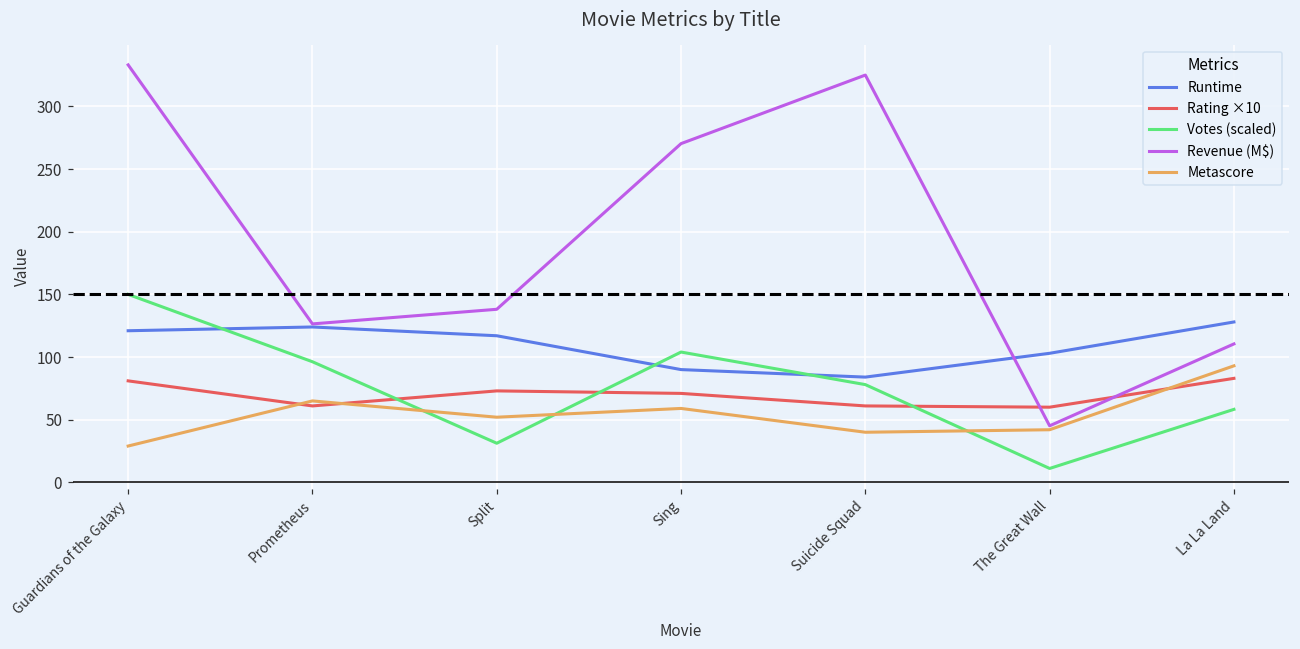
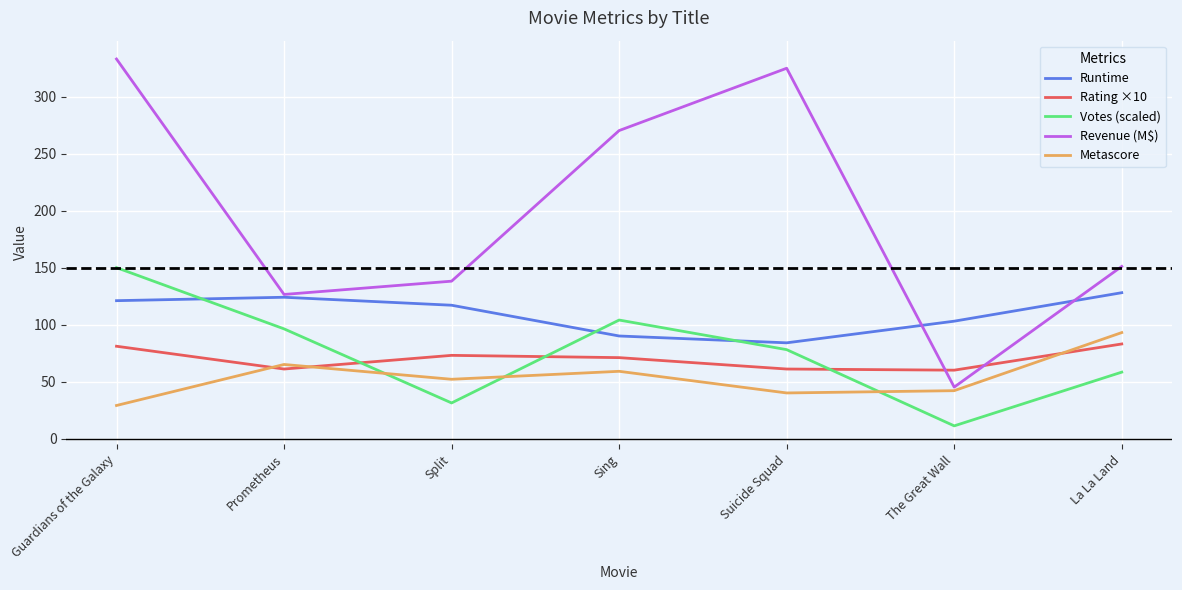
Revenue (M$), La La Land: 110 -> 151
